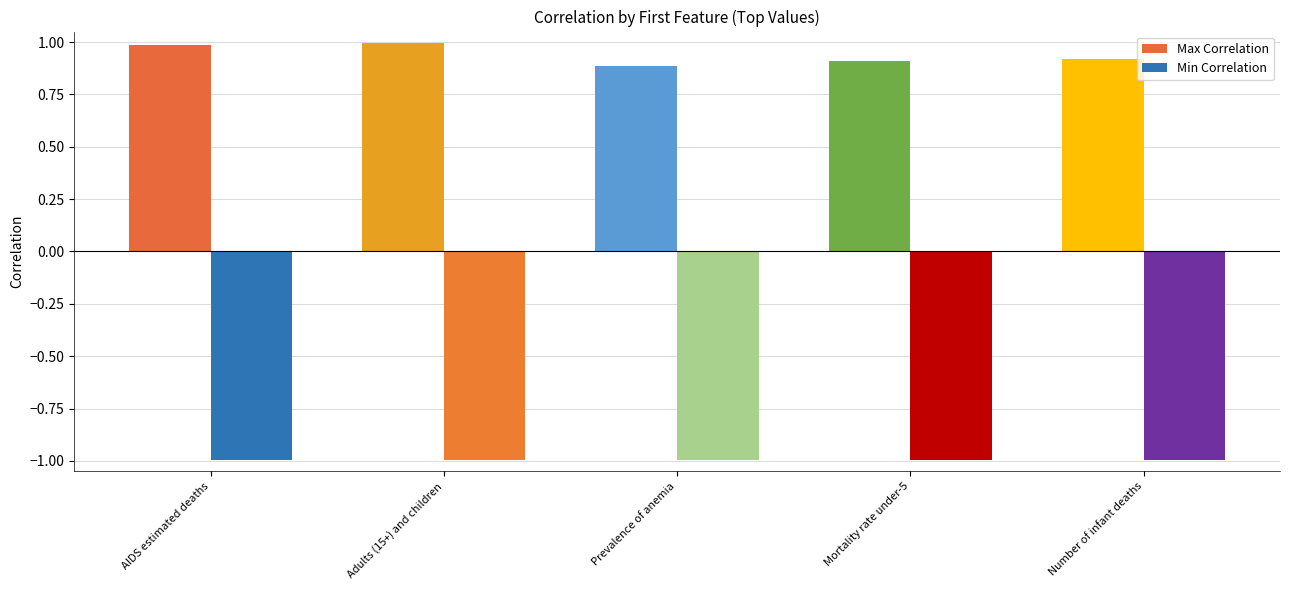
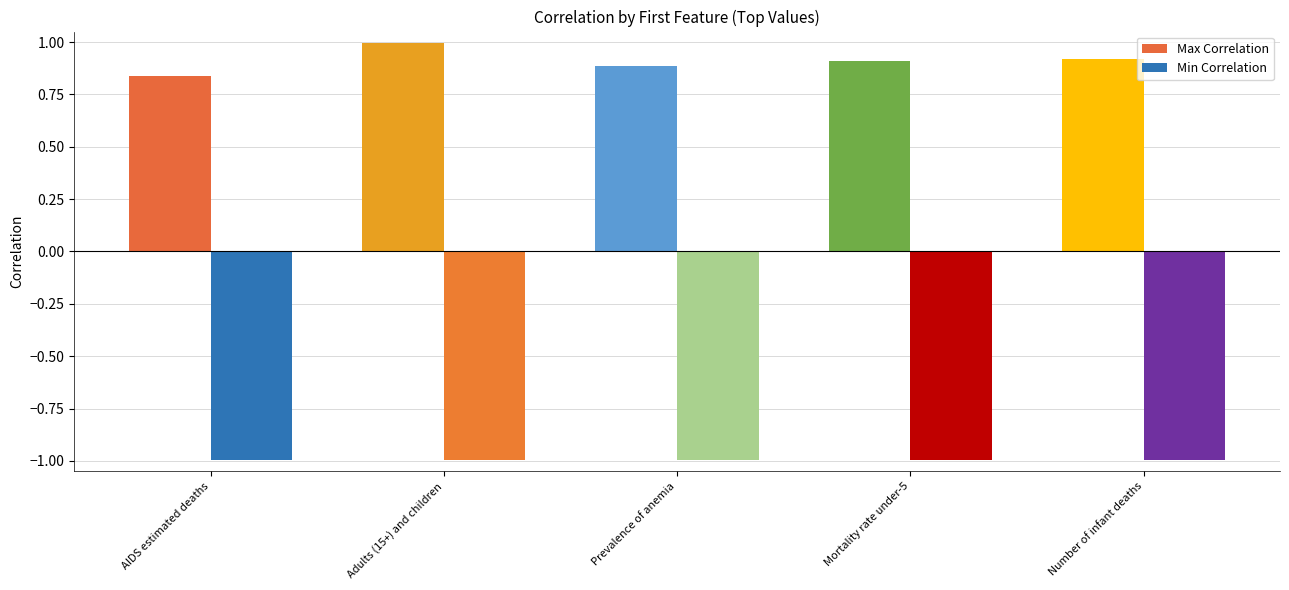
Max Correlation, AIDS estimated deaths: 0.98 -> 0.84
